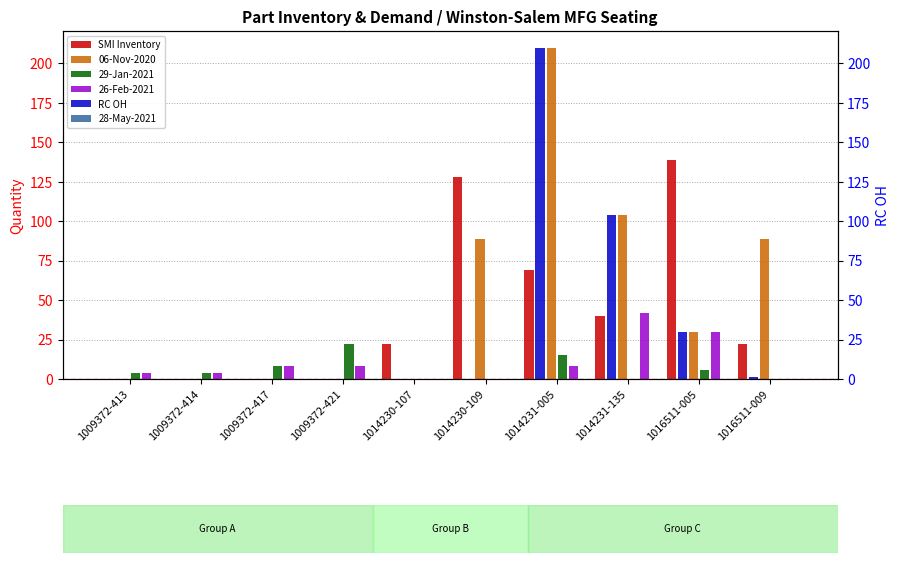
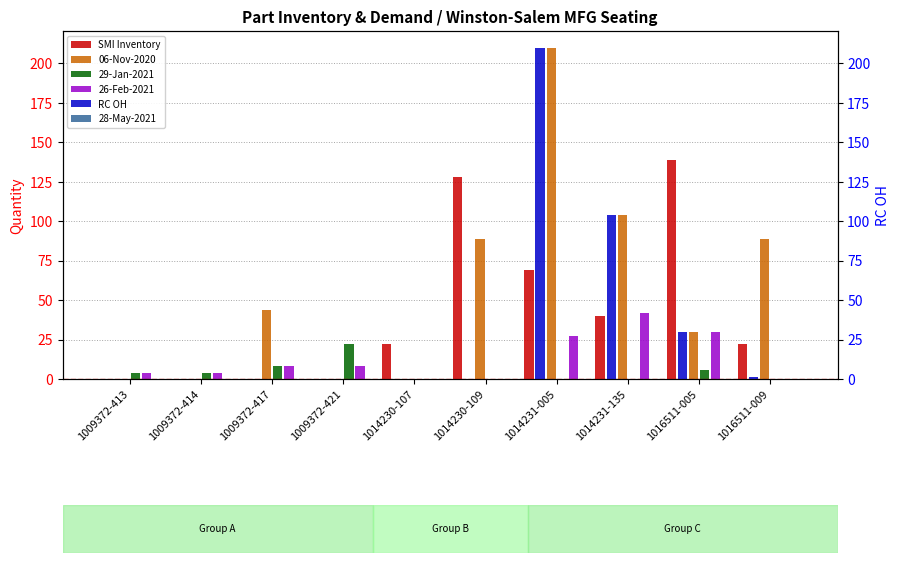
06-Nov-2020, 1009372-417: 0 -> 44
29-Jan-2021, 1014231-005: 15 -> 0
26-Feb-2021, 1014231-005: 8 -> 27
